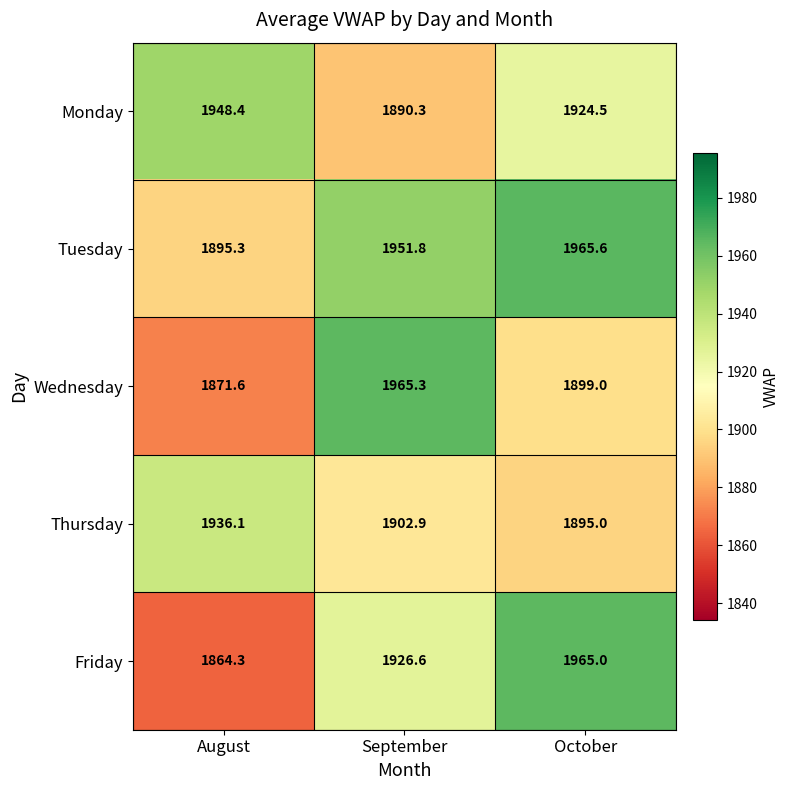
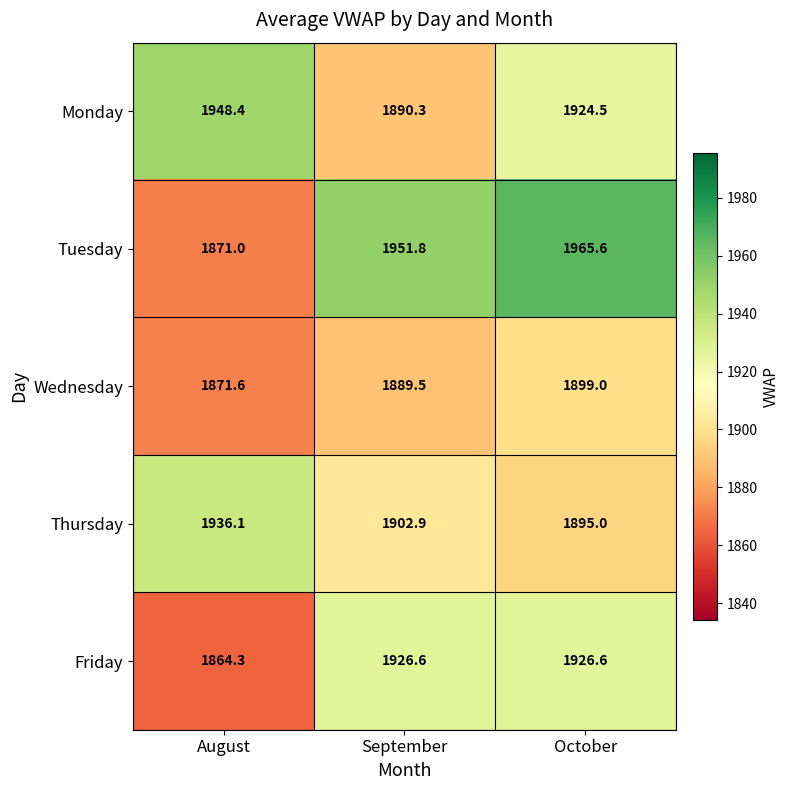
Tuesday, August: 1895.3 -> 1871.0
Wednesday, September: 1965.3 -> 1889.5
Friday, October: 1965.0 -> 1926.6
